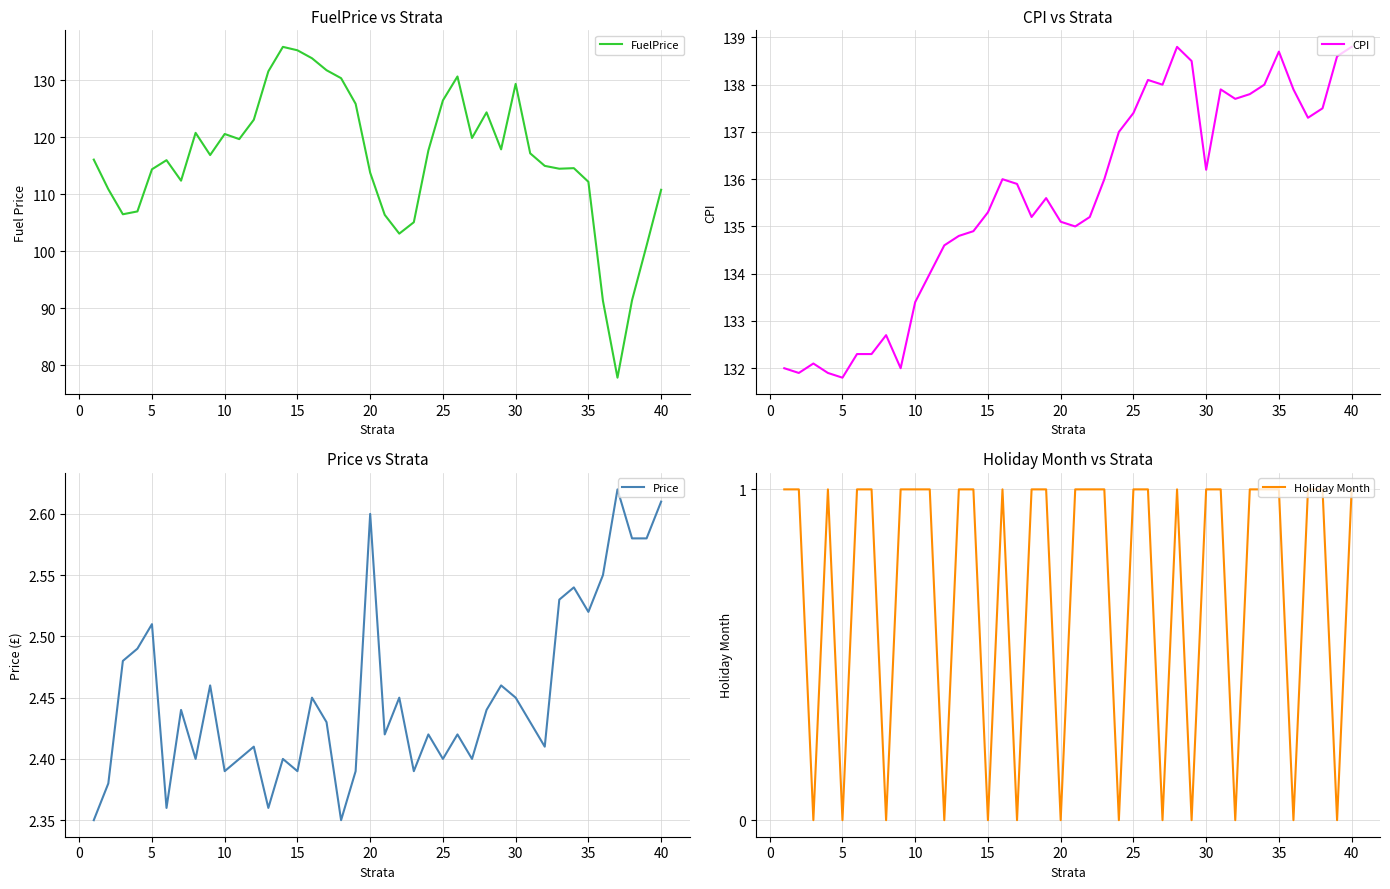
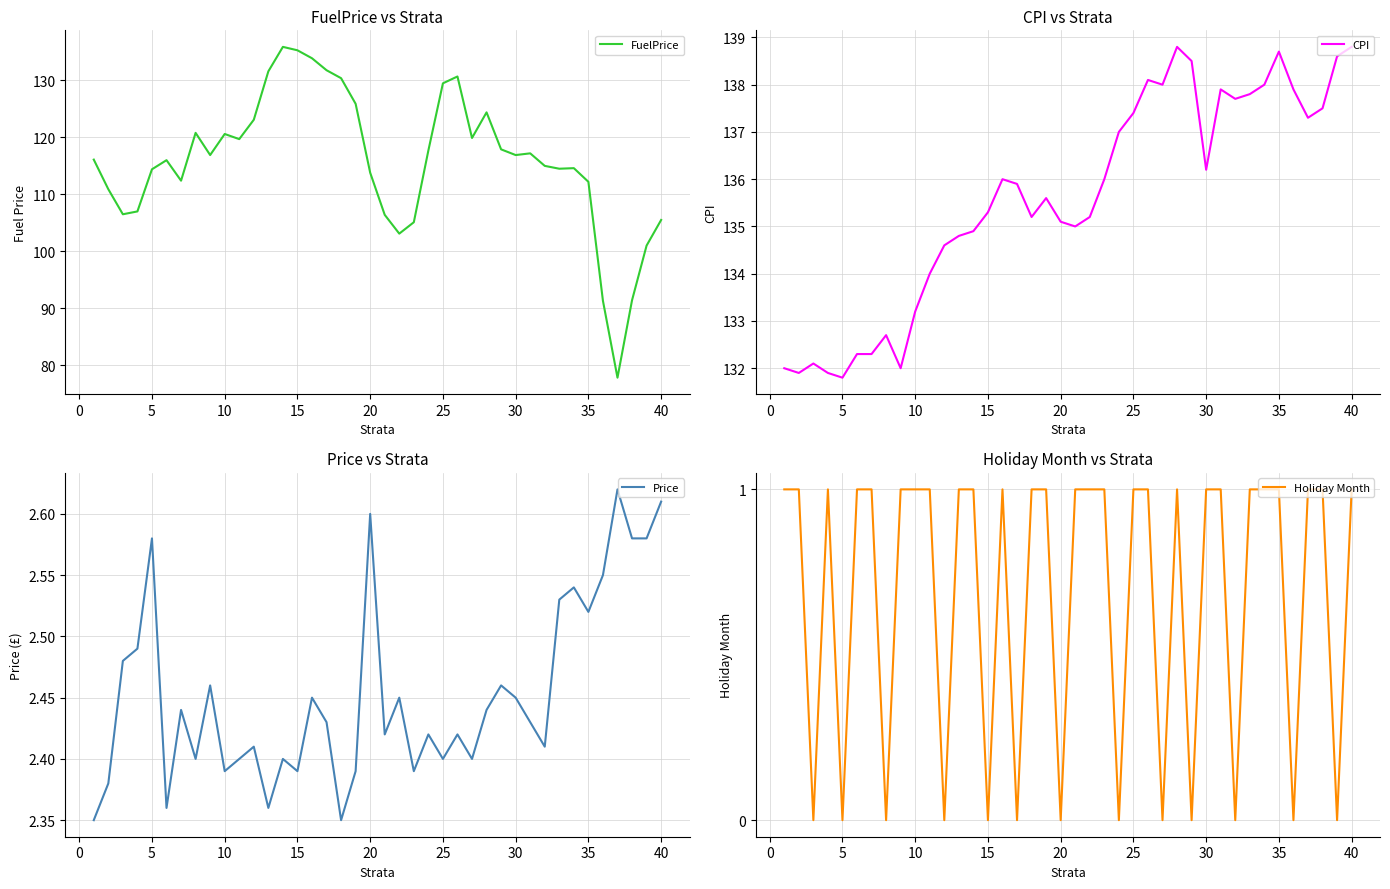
FuelPrice vs Strata, 25: 127 -> 130
FuelPrice vs Strata, 30: 129 -> 117
FuelPrice vs Strata, 40: 111 -> 106
CPI vs Strata, 10: 133.4 -> 133.2
Price vs Strata, 5: 2.51 -> 2.58
